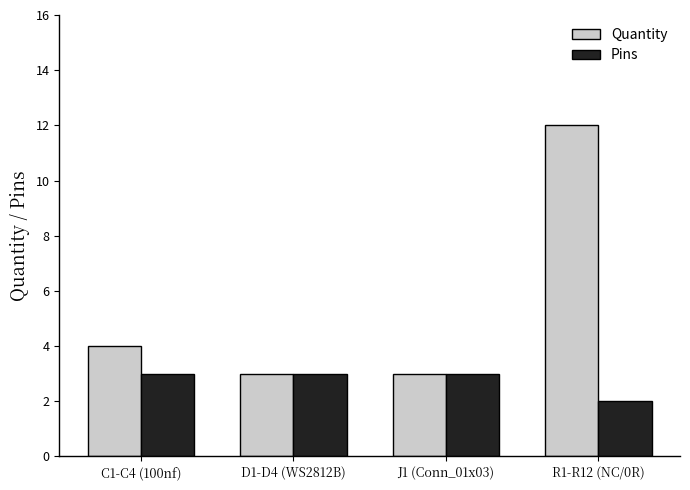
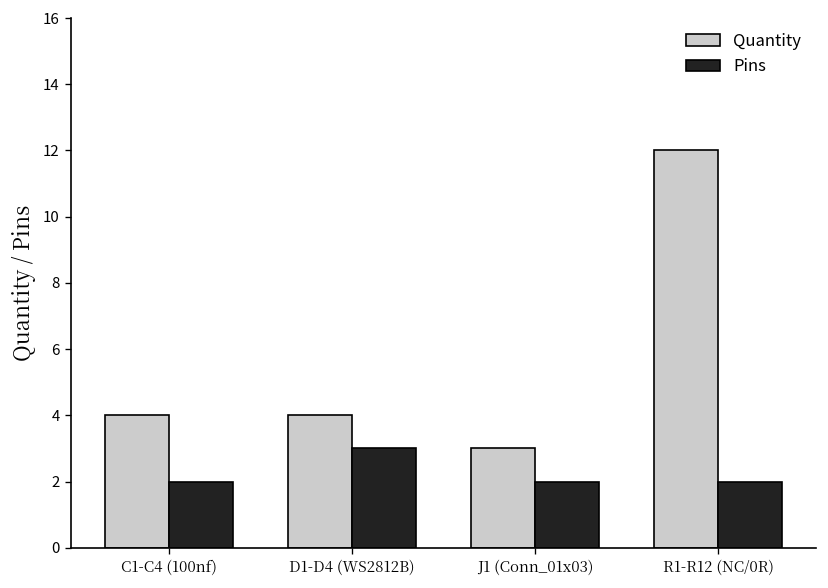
Pins, C1-C4 (100nf): 3 -> 2
Quantity, D1-D4 (WS2812B): 3 -> 4
Pins, J1 (Conn_01x03): 3 -> 2
